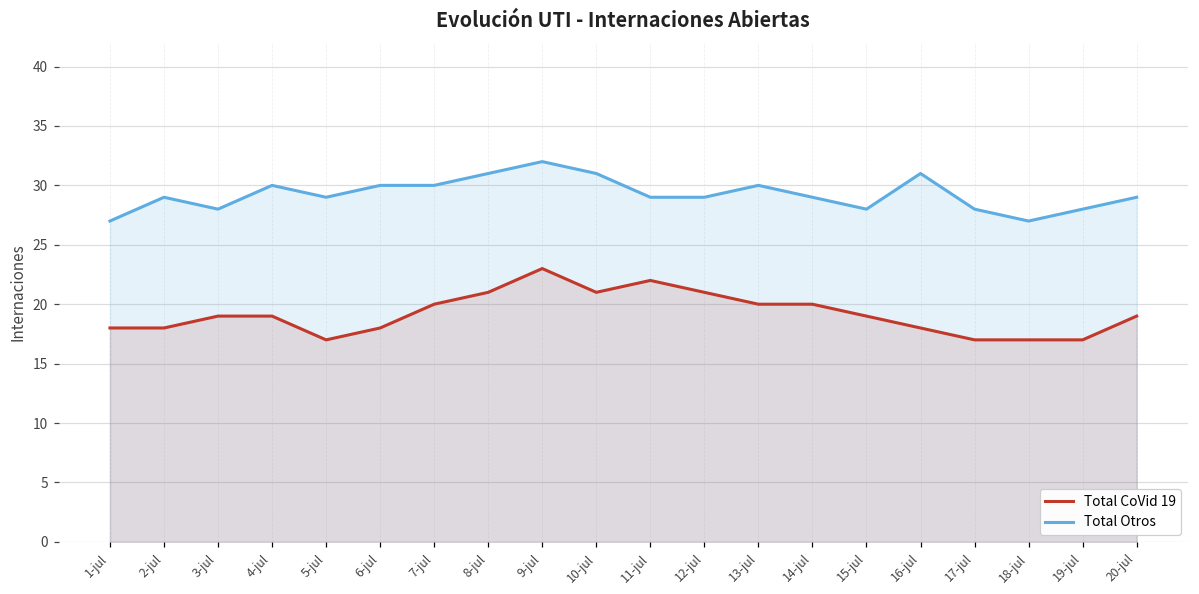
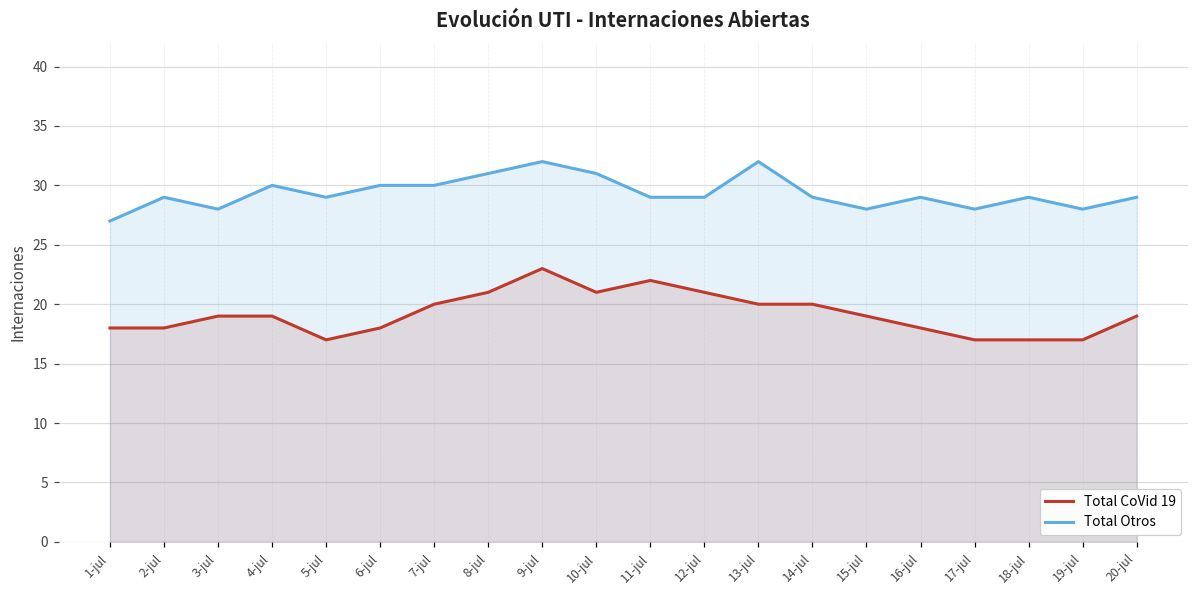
Total Otros, 13-jul: 30 -> 32
Total Otros, 16-jul: 31 -> 29
Total Otros, 18-jul: 27 -> 29
